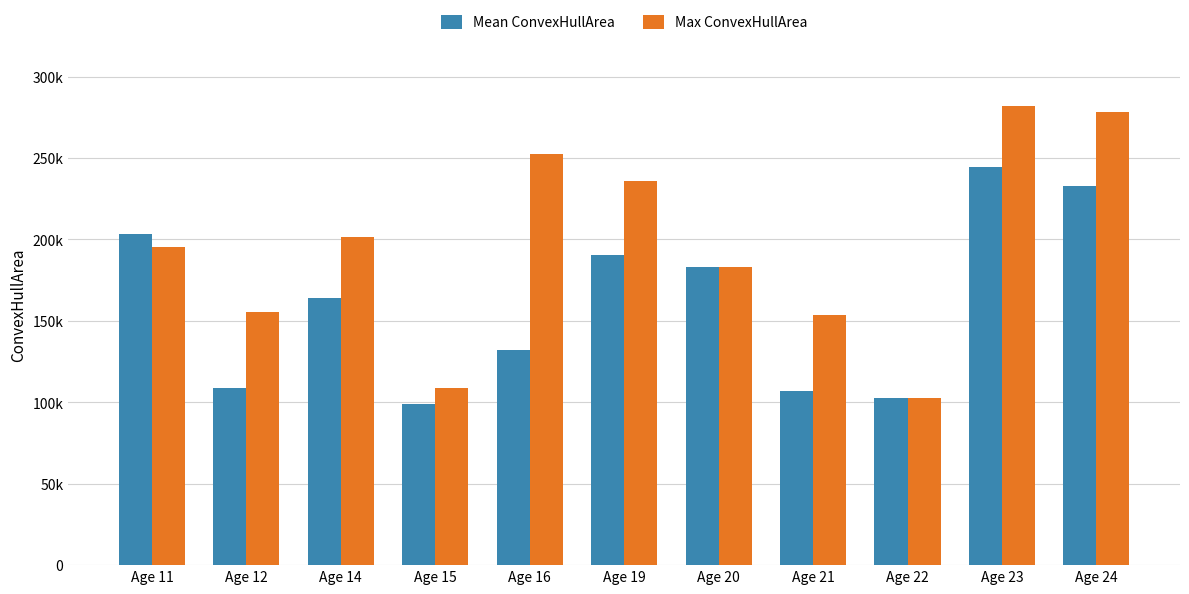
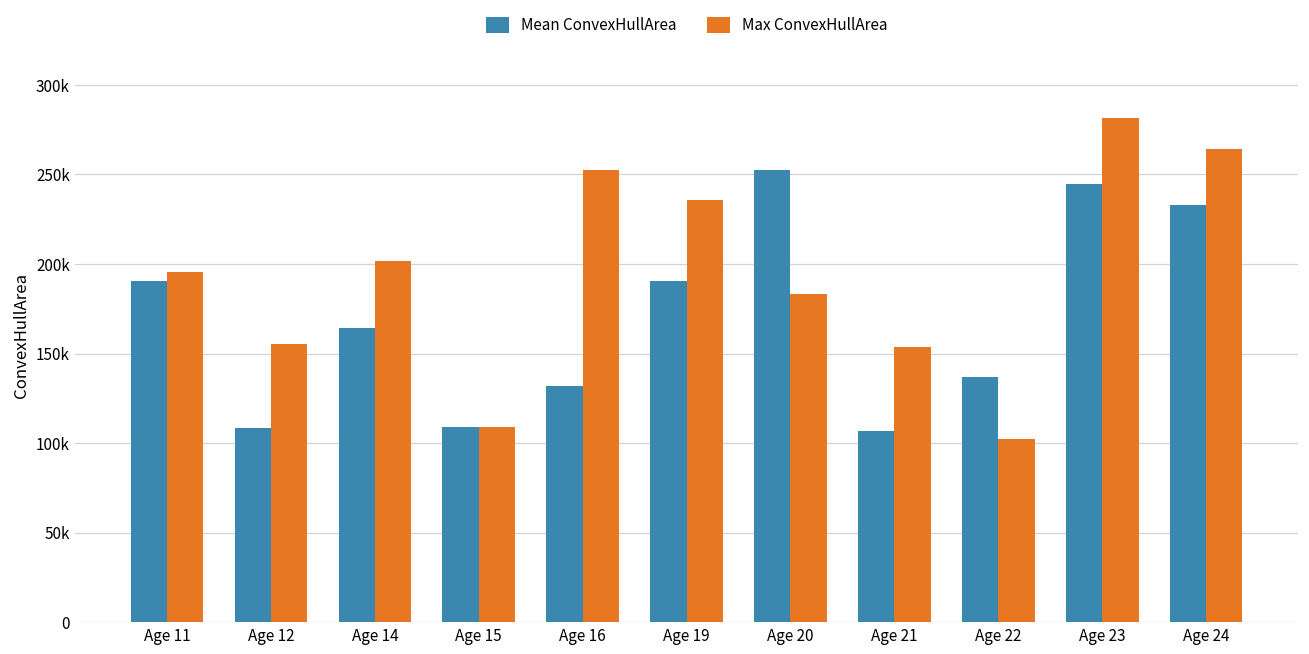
Mean ConvexHullArea, Age 11: 204000 -> 191000
Mean ConvexHullArea, Age 15: 99000 -> 109000
Mean ConvexHullArea, Age 20: 183000 -> 253000
Mean ConvexHullArea, Age 22: 103000 -> 137000
Max ConvexHullArea, Age 24: 278000 -> 264000
